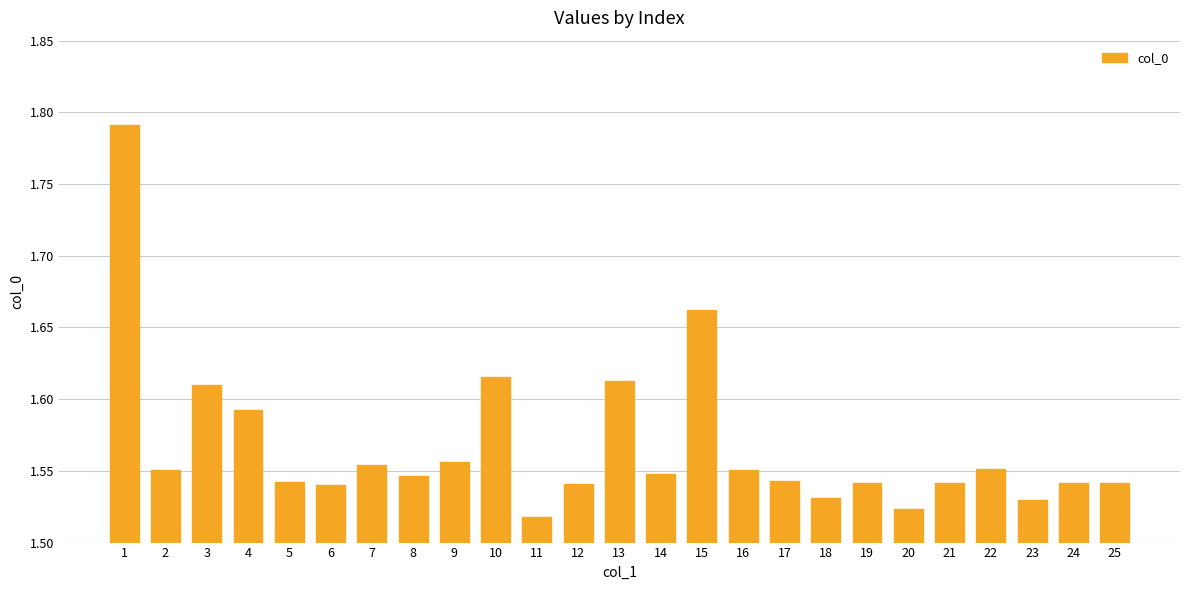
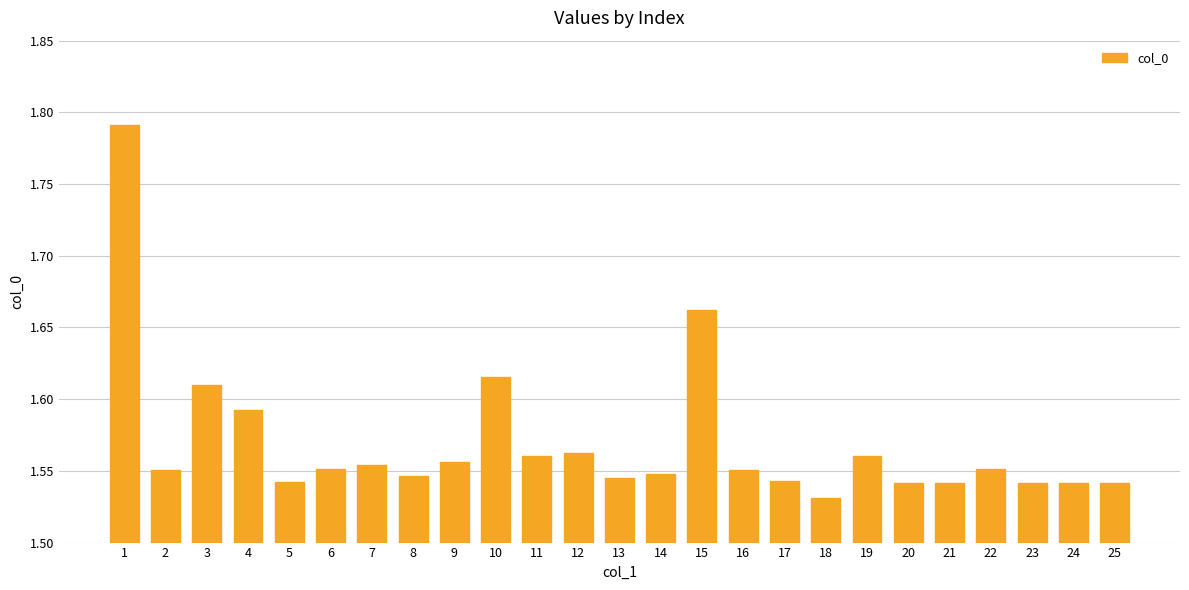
6: 1.540 -> 1.551
11: 1.518 -> 1.561
12: 1.541 -> 1.563
13: 1.612 -> 1.545
19: 1.542 -> 1.561
20: 1.523 -> 1.542
23: 1.530 -> 1.542
